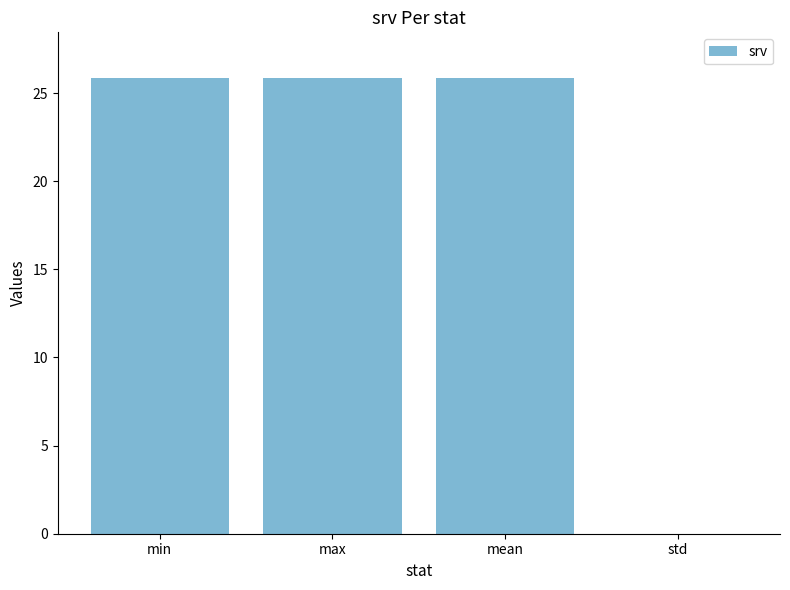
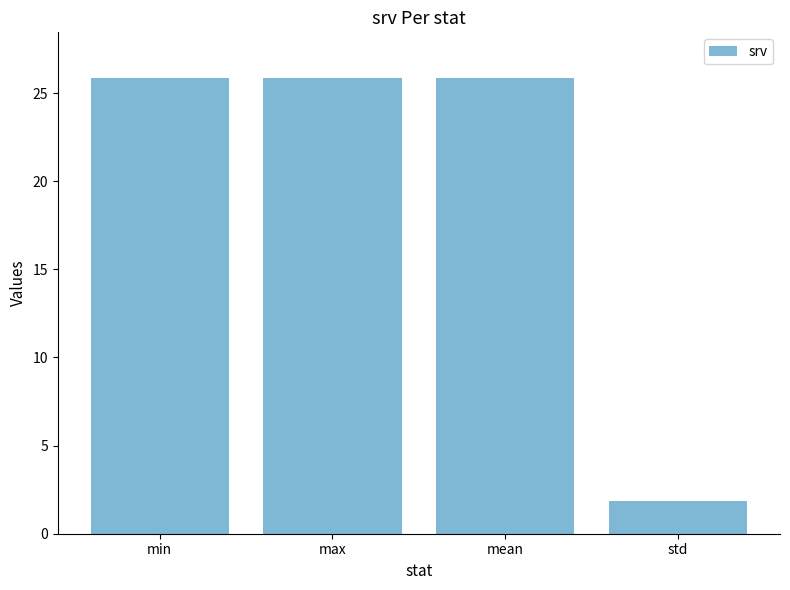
std: 0.0 -> 1.9
